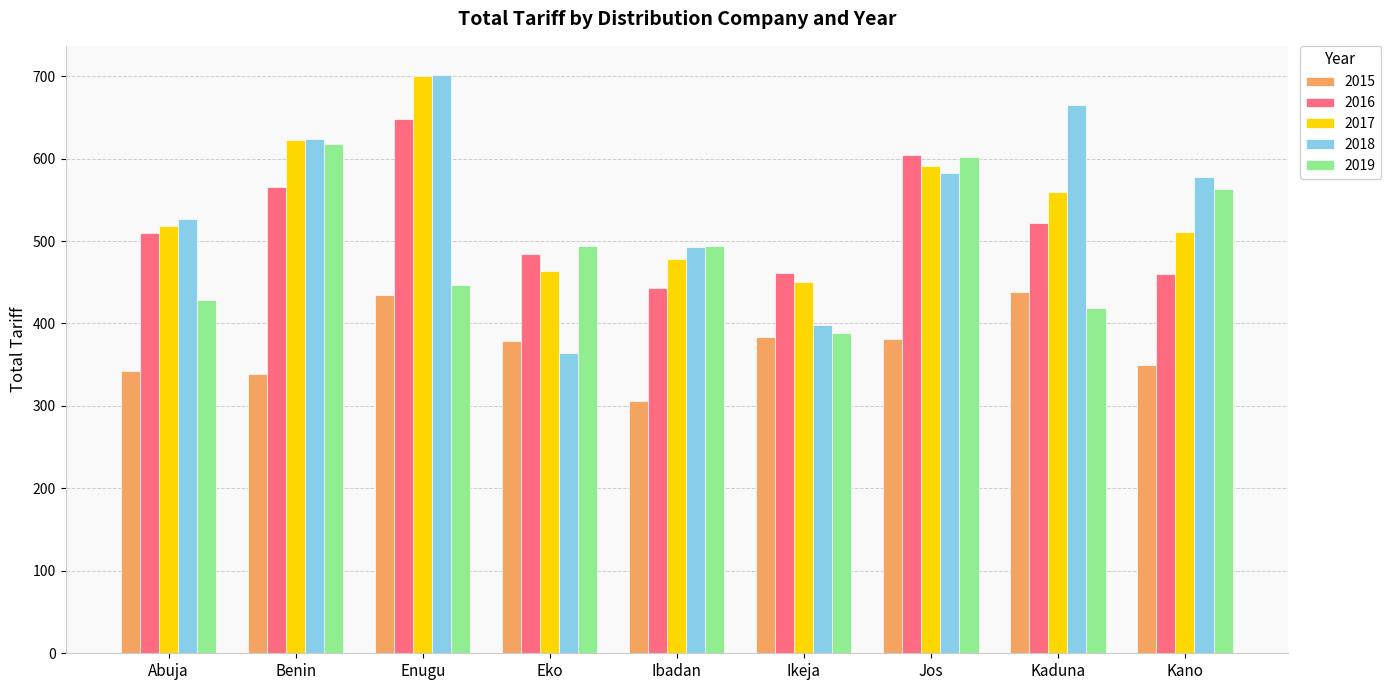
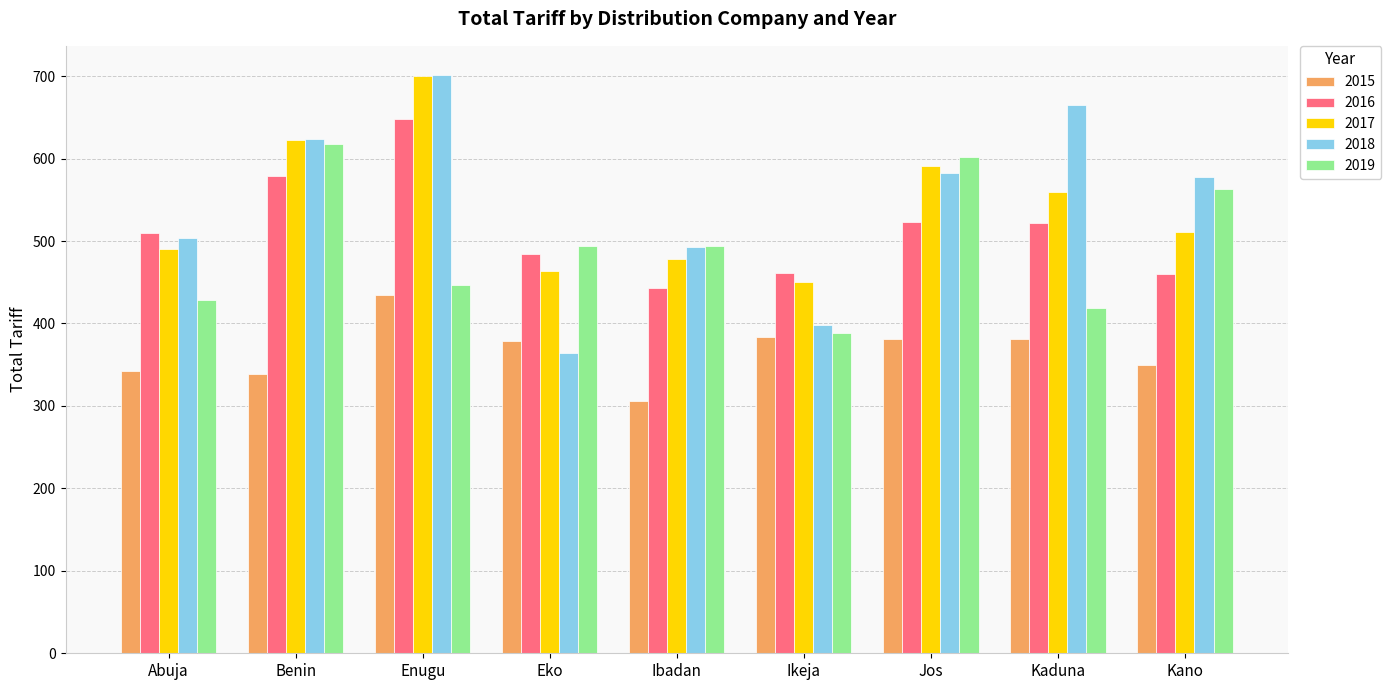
2017, Abuja: 520 -> 490
2018, Abuja: 530 -> 500
2016, Benin: 570 -> 580
2016, Jos: 600 -> 520
2015, Kaduna: 440 -> 380
